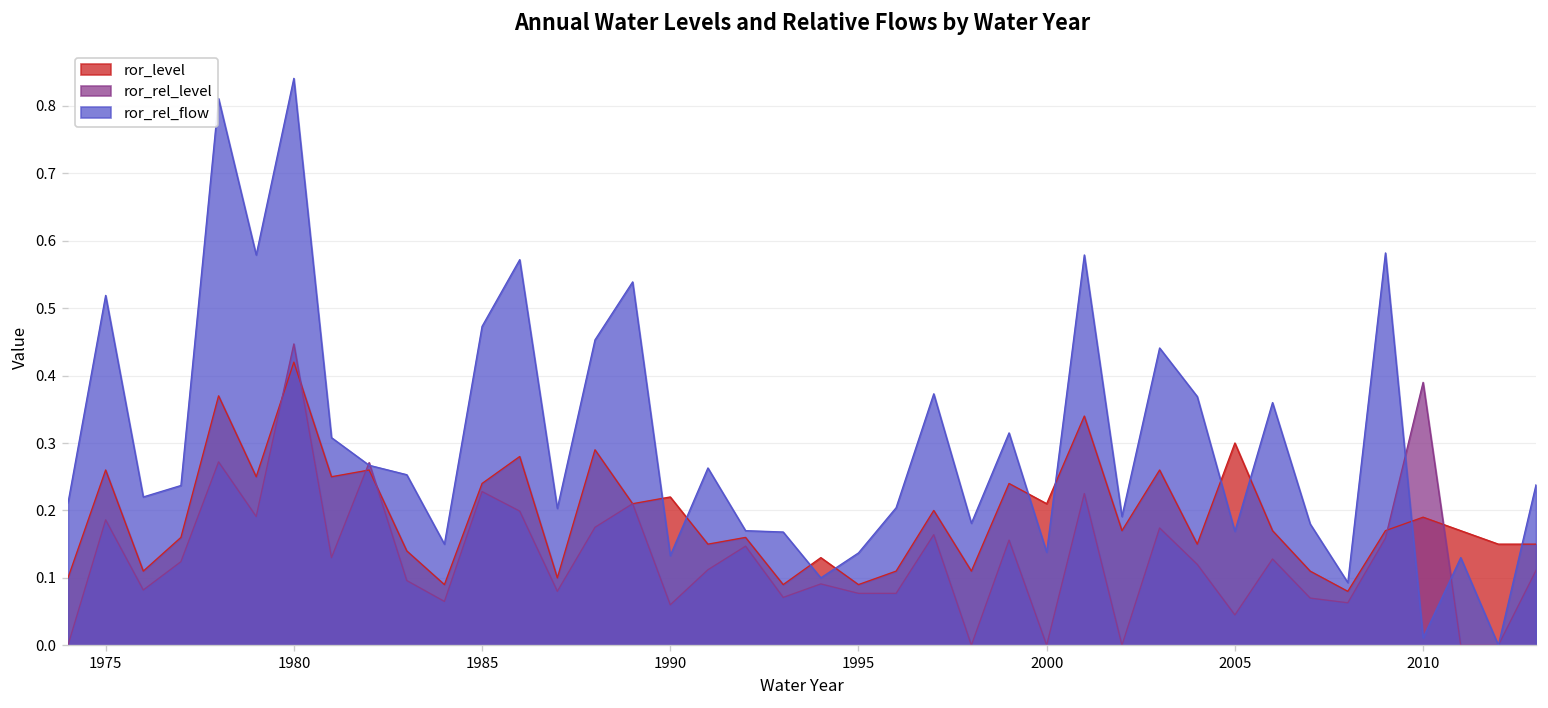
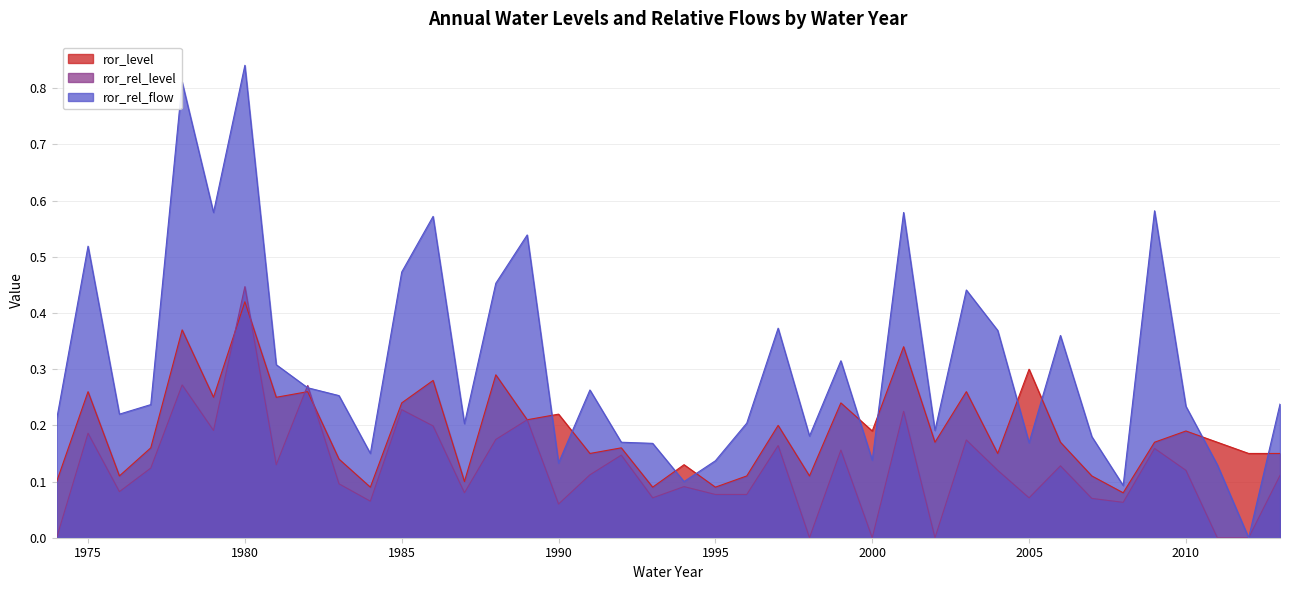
ror_level, 2000: 0.21 -> 0.19
ror_rel_level, 2005: 0.05 -> 0.07
ror_rel_level, 2010: 0.39 -> 0.12
ror_rel_flow, 2010: 0.01 -> 0.23
